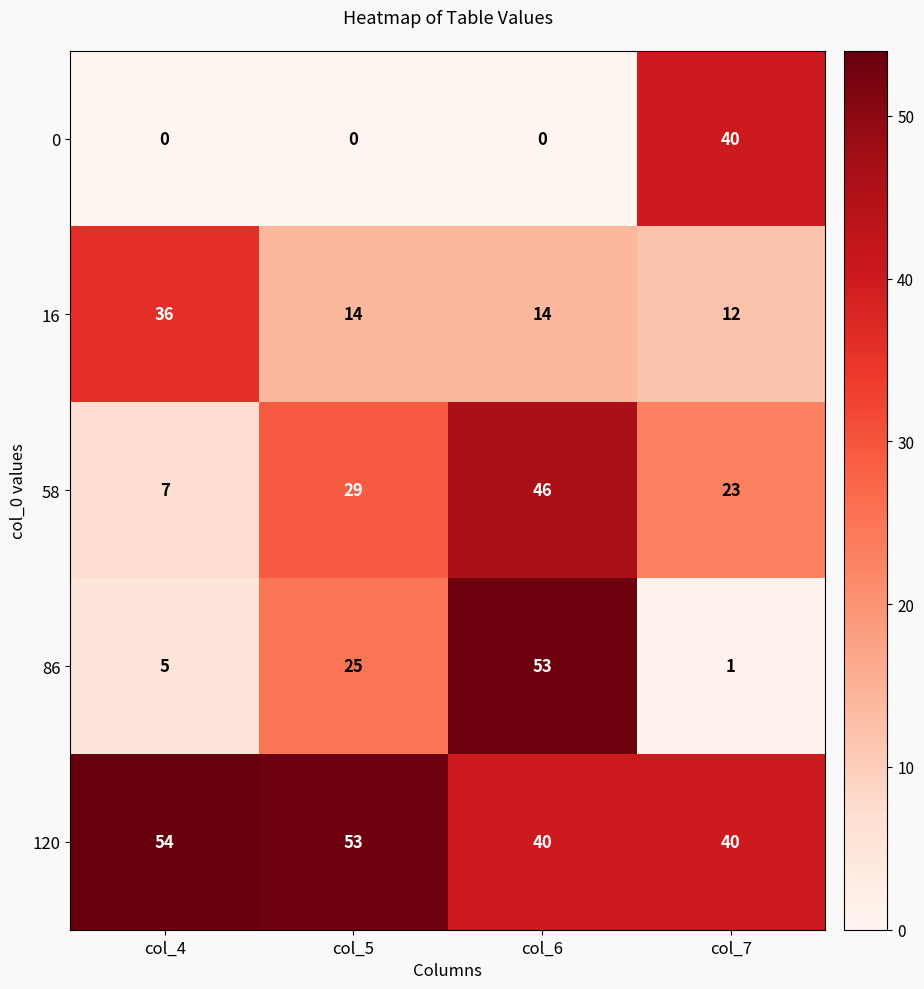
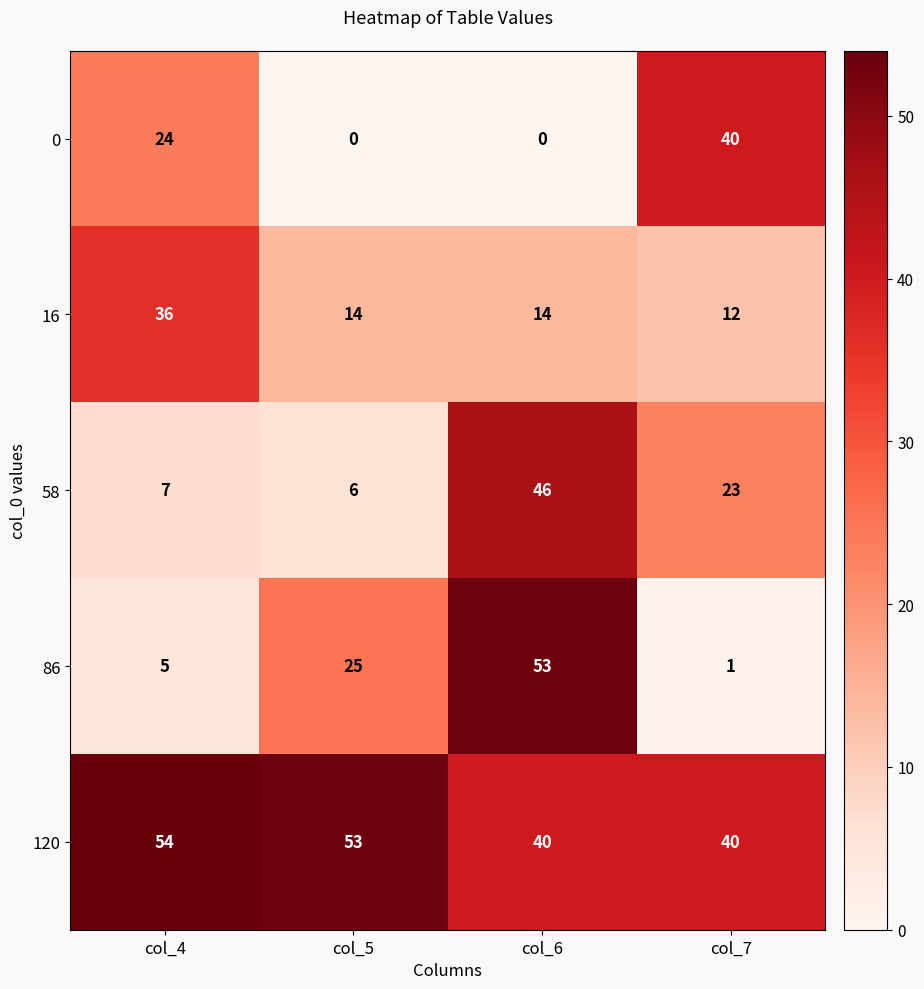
0, col_4: 0 -> 24
58, col_5: 29 -> 6
